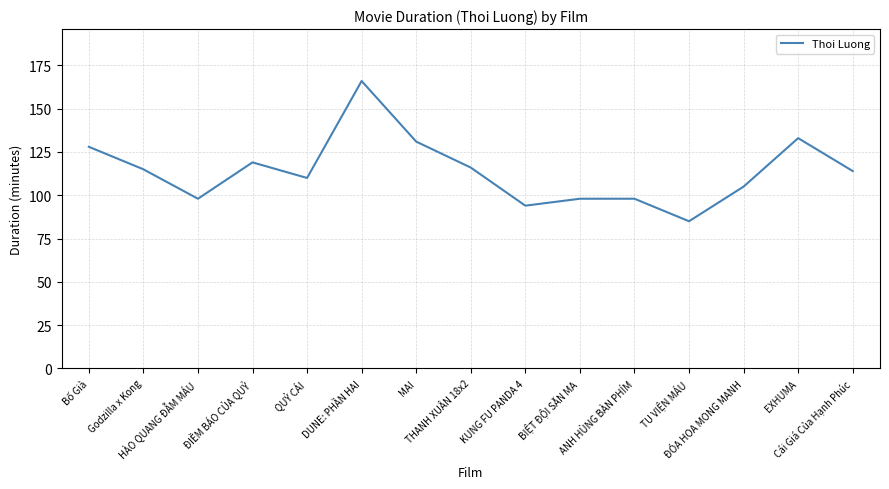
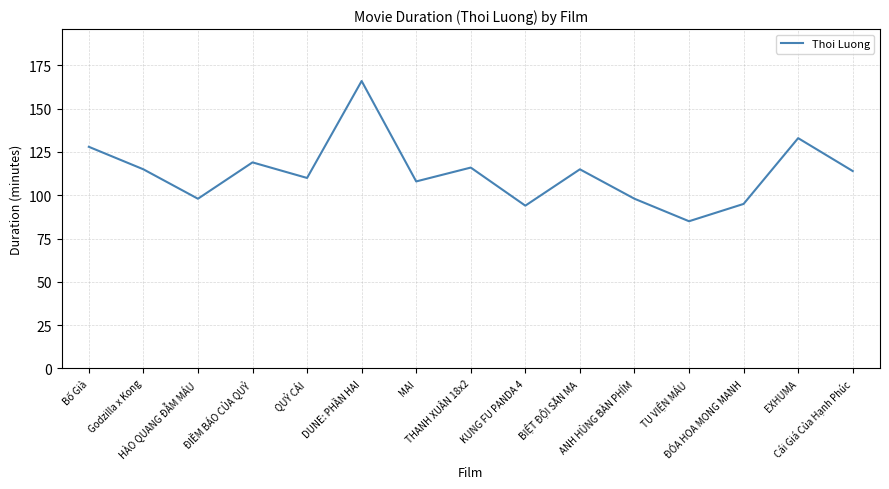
MAI: 131 -> 108
BIỆT ĐỘI SĂN MA: 98 -> 115
ĐÓA HOA MONG MANH: 105 -> 95
